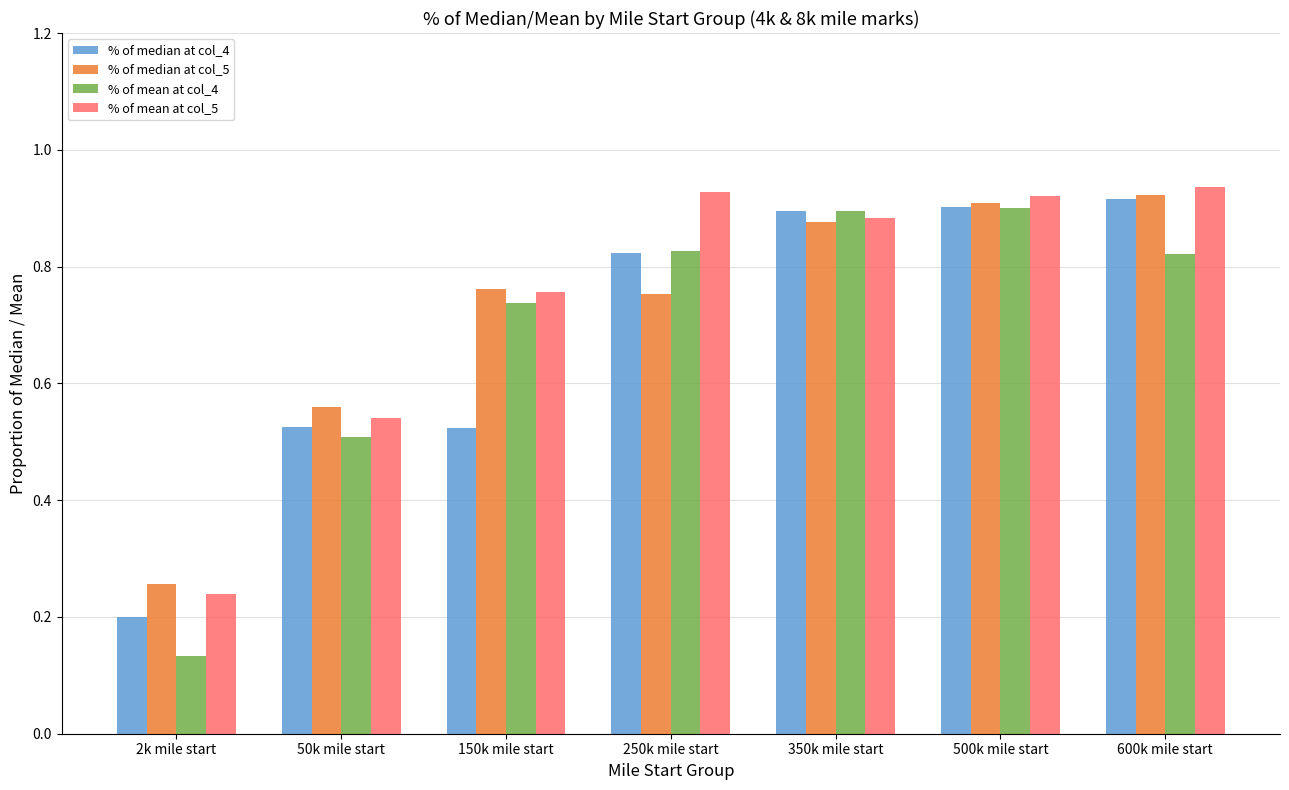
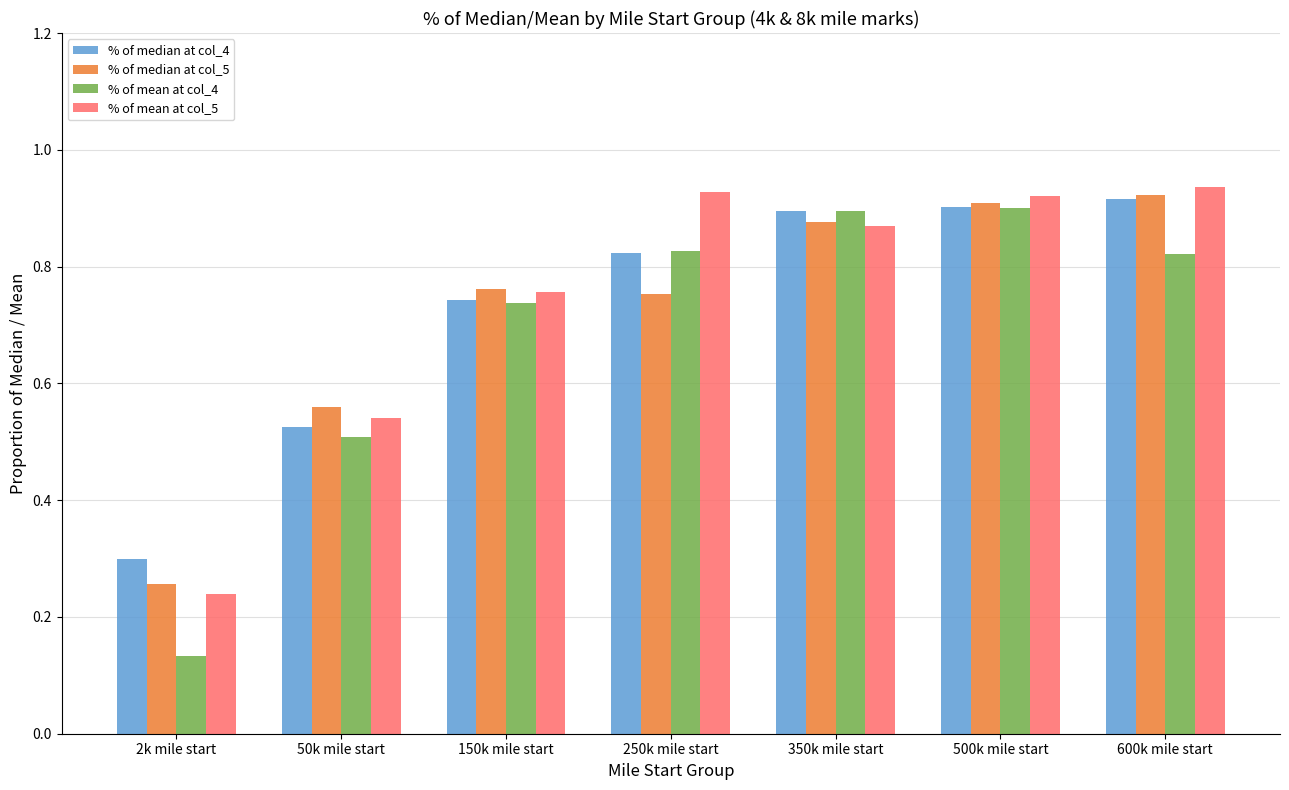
% of median at col_4, 2k mile start: 0.2 -> 0.3
% of median at col_4, 150k mile start: 0.52 -> 0.74
% of mean at col_5, 350k mile start: 0.88 -> 0.87
